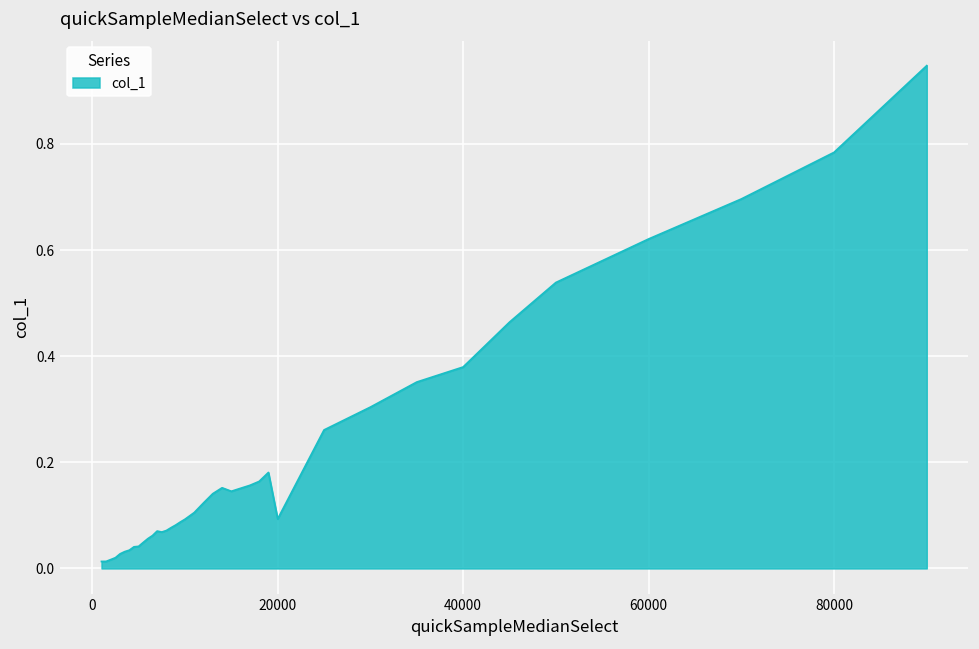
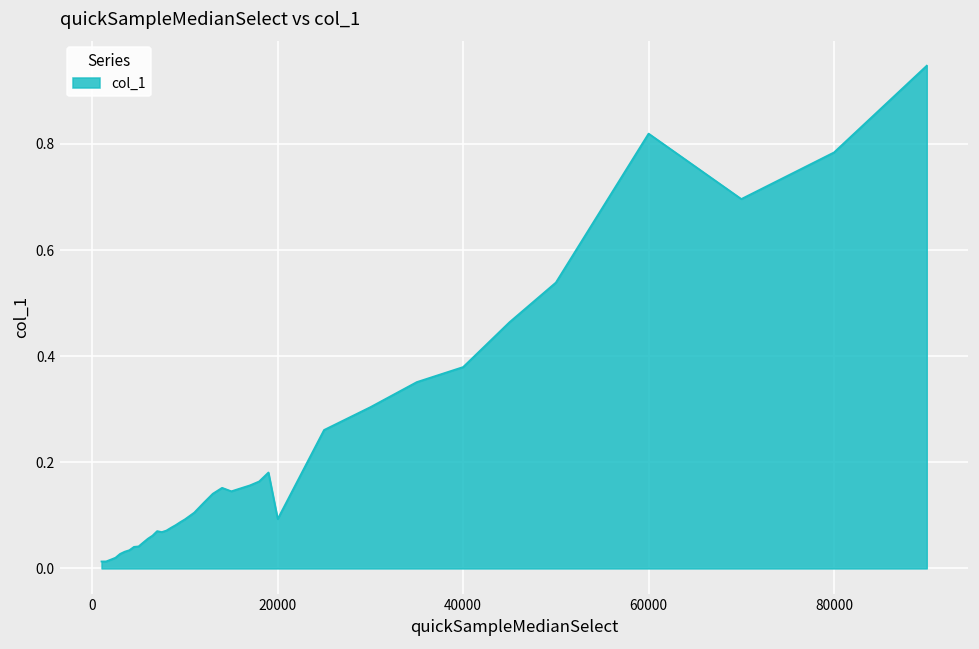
60000: 0.62 -> 0.82
